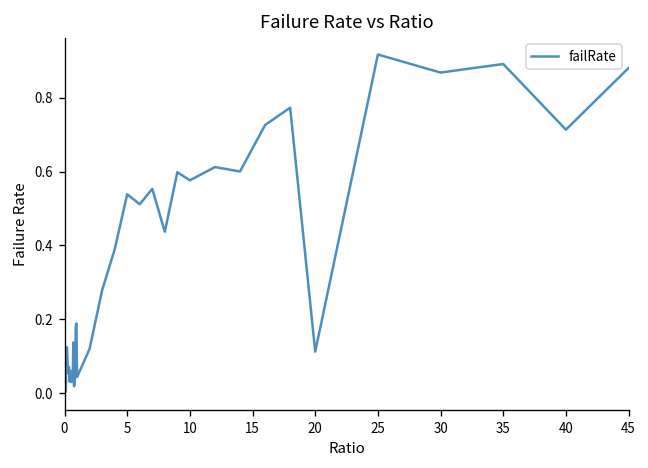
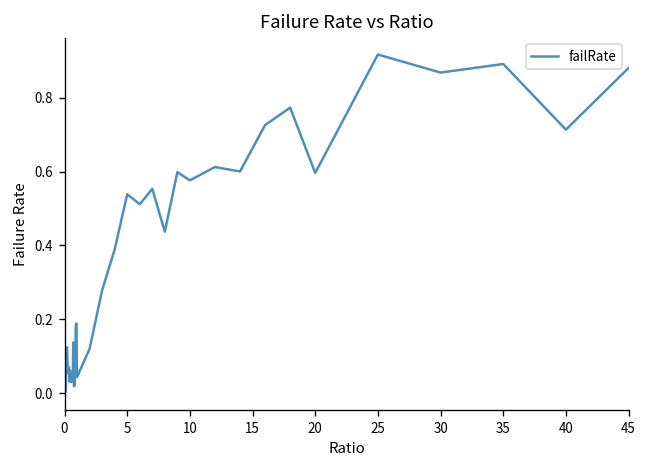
20: 0.11 -> 0.60
